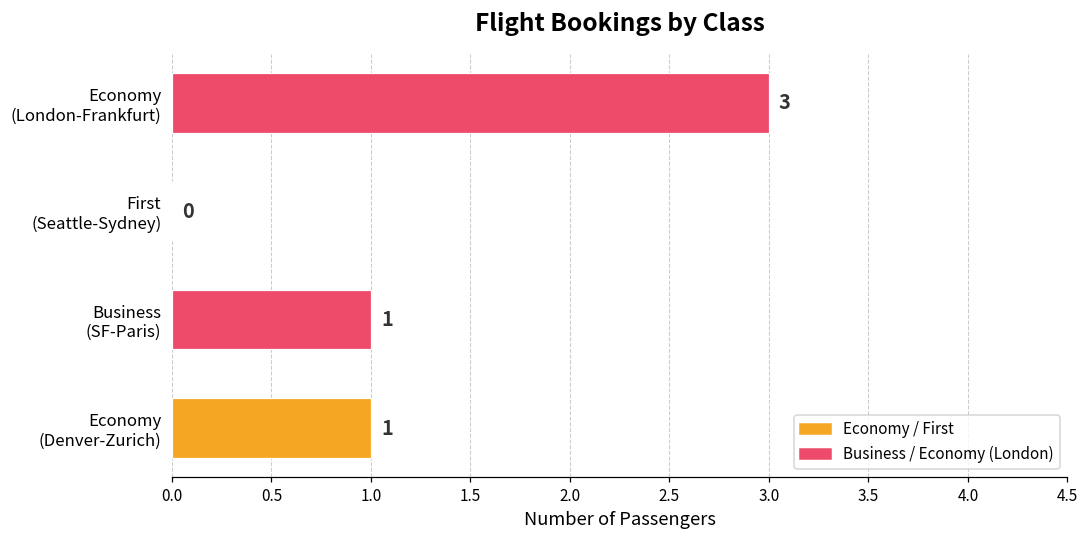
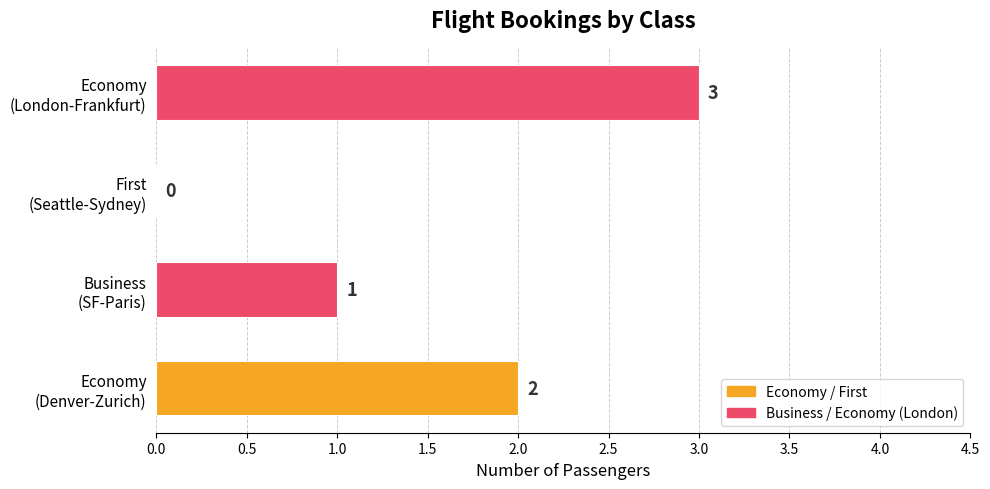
Economy (Denver-Zurich): 1 -> 2
